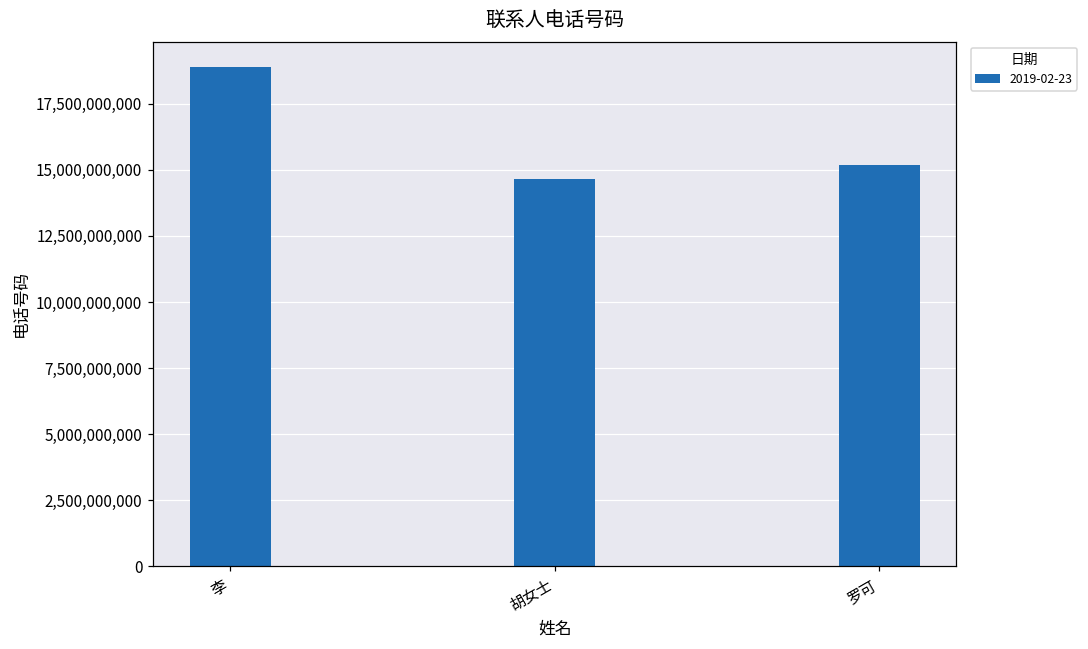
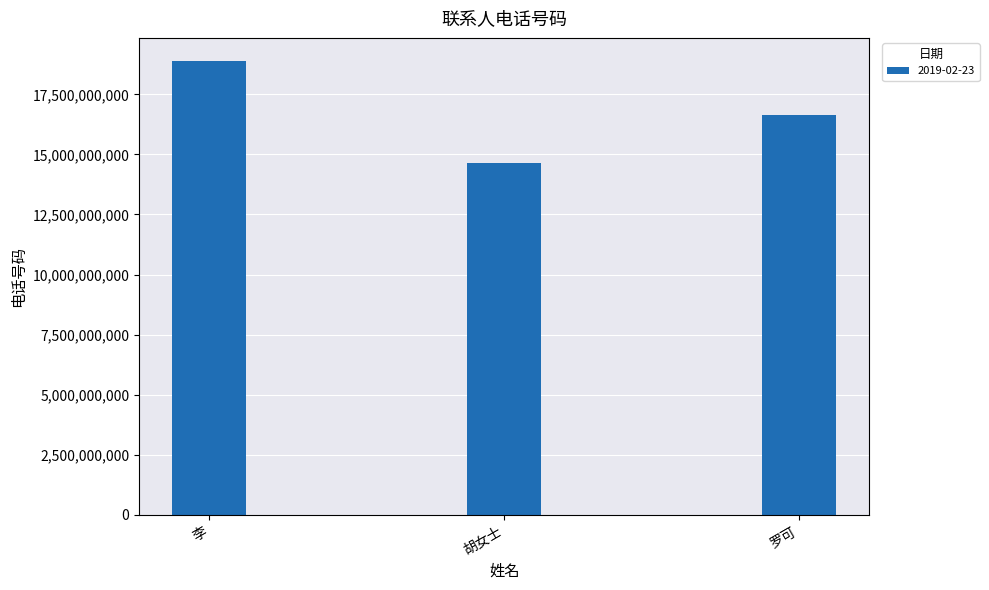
罗可: 15,200,000,000 -> 16,600,000,000
